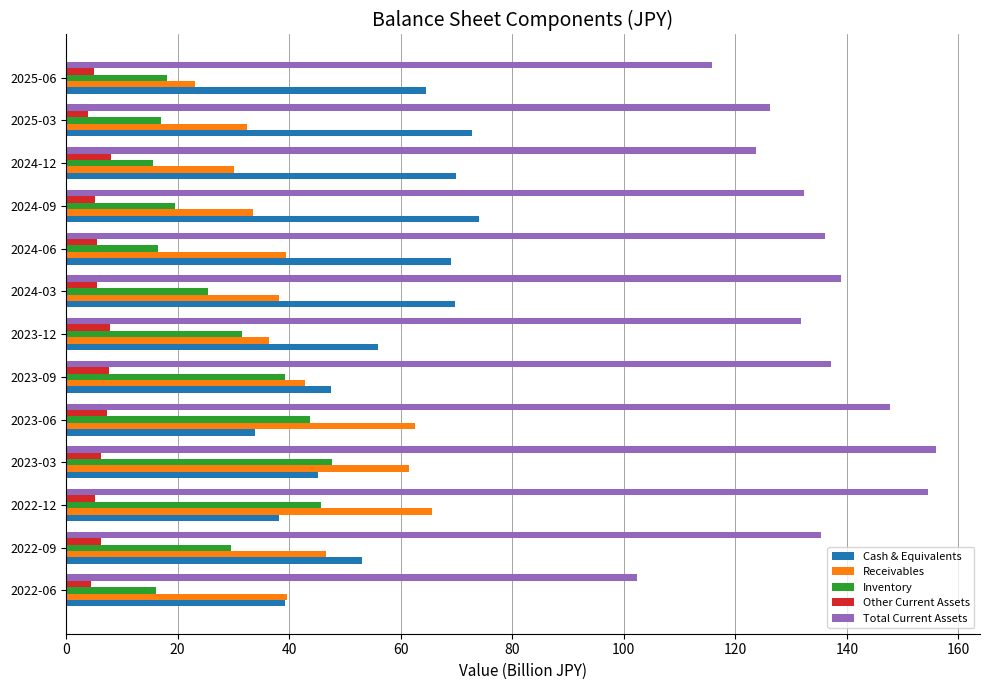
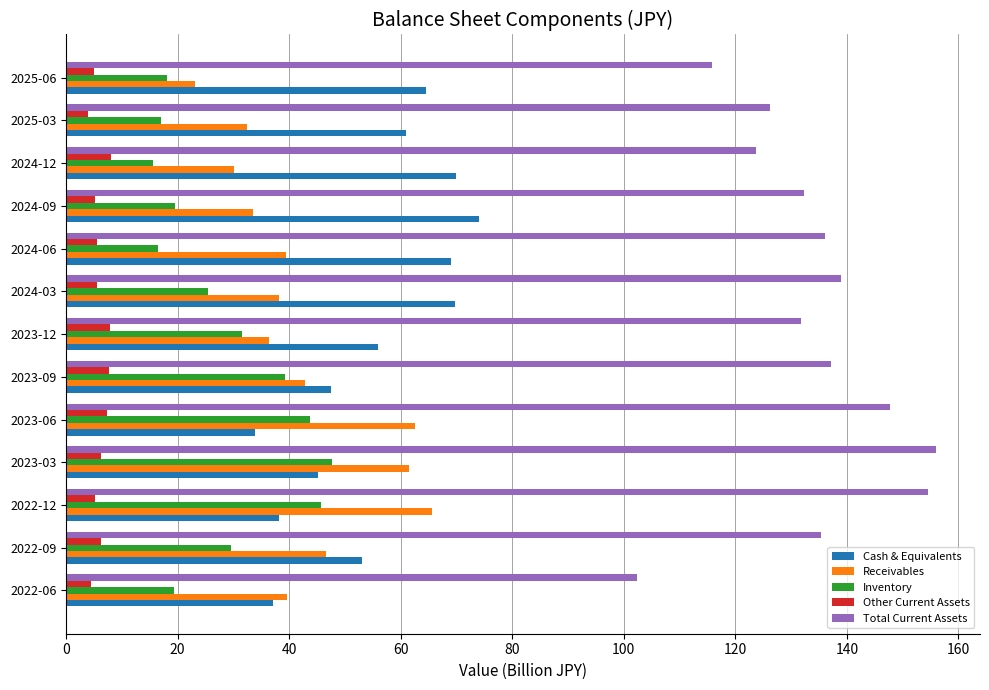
Cash & Equivalents, 2025-03: 73 -> 61
Inventory, 2022-06: 16 -> 19
Cash & Equivalents, 2022-06: 39 -> 37
